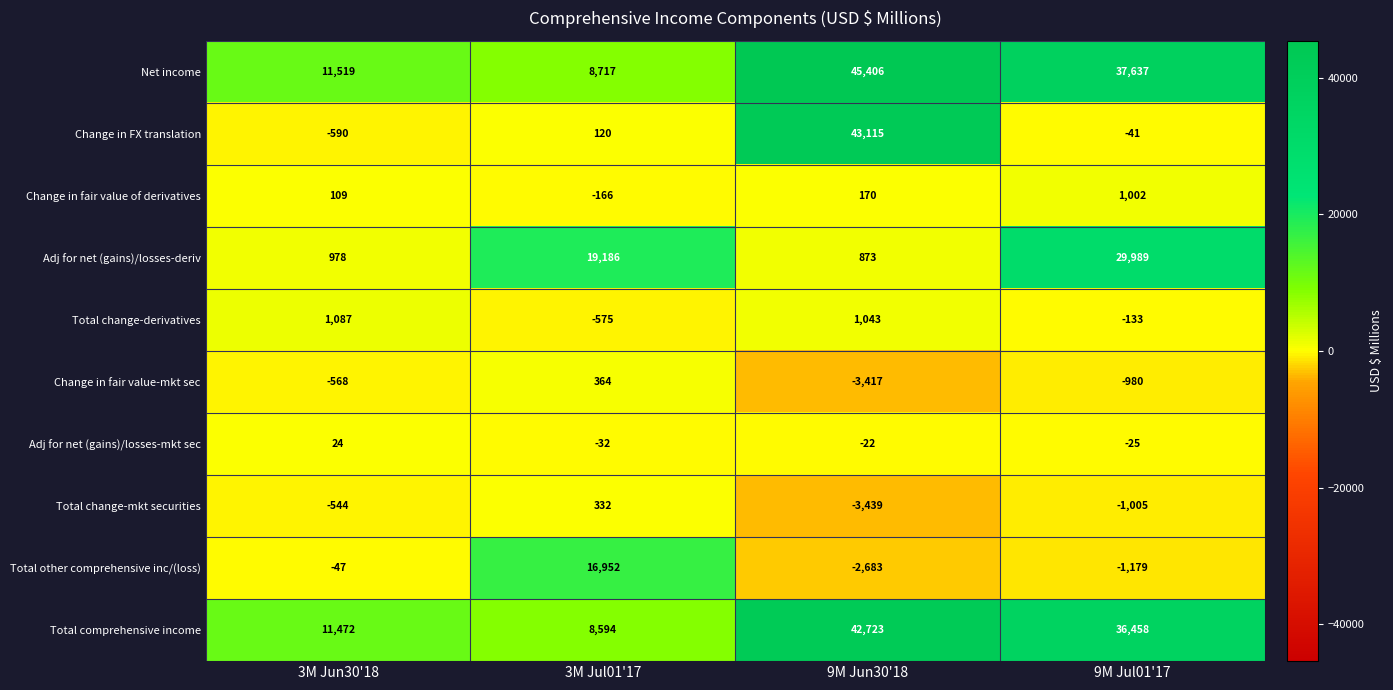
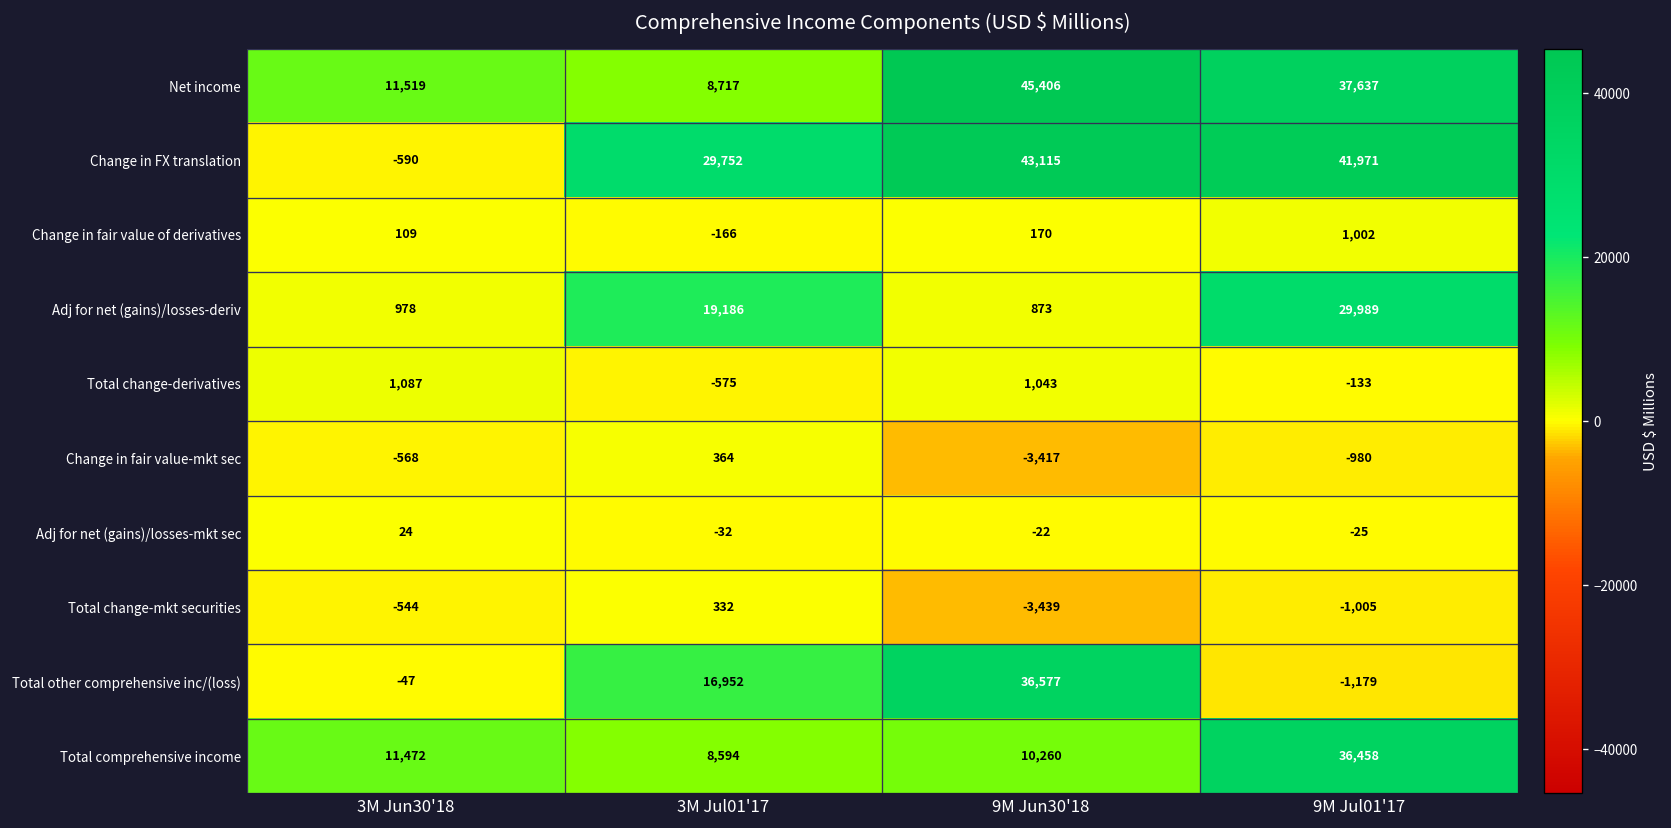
Change in FX translation, 3M Jul01'17: 120 -> 29,752
Change in FX translation, 9M Jul01'17: -41 -> 41,971
Total other comprehensive inc/(loss), 9M Jun30'18: -2,683 -> 36,577
Total comprehensive income, 9M Jun30'18: 42,723 -> 10,260
